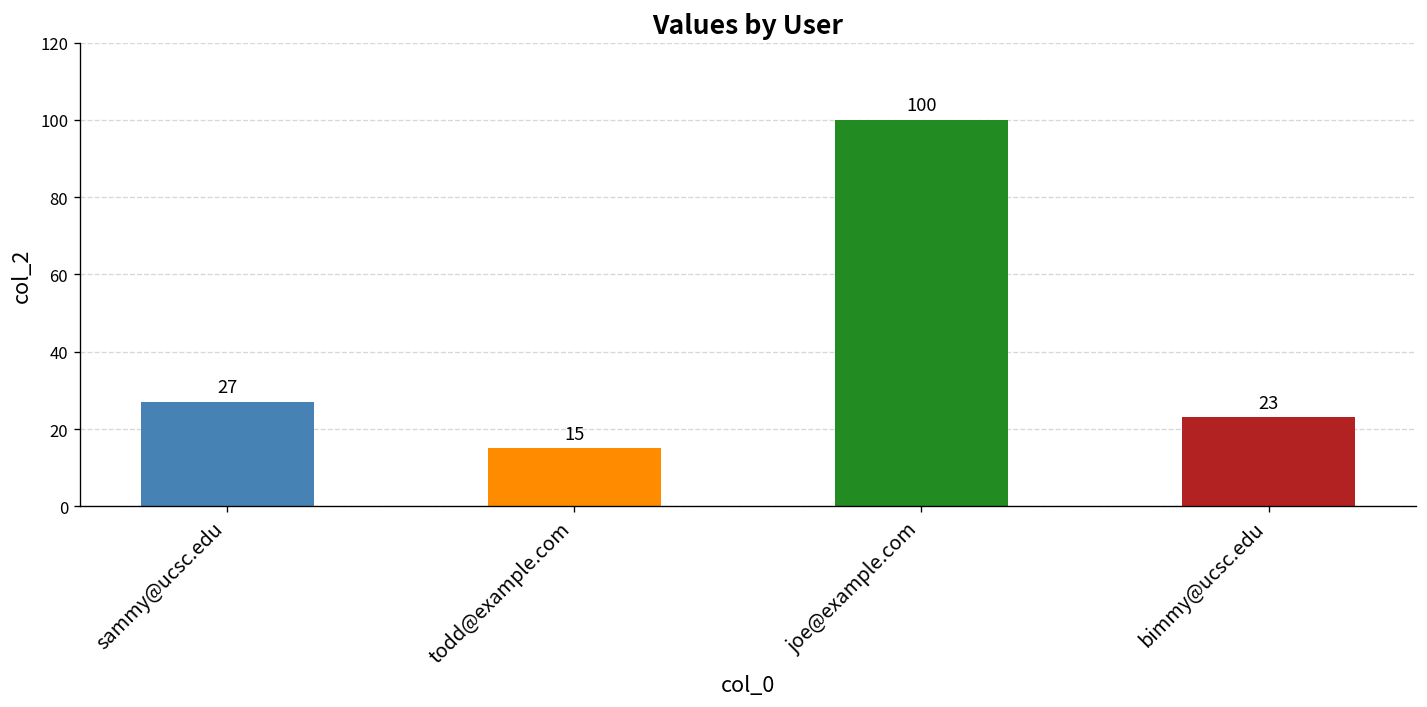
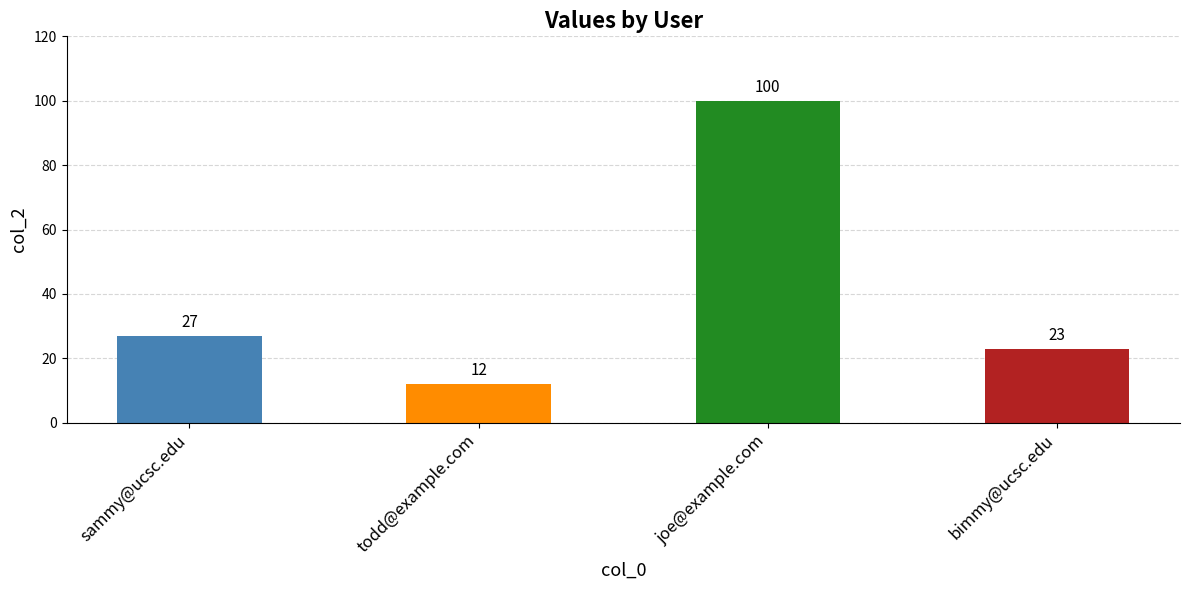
todd@example.com: 15 -> 12
